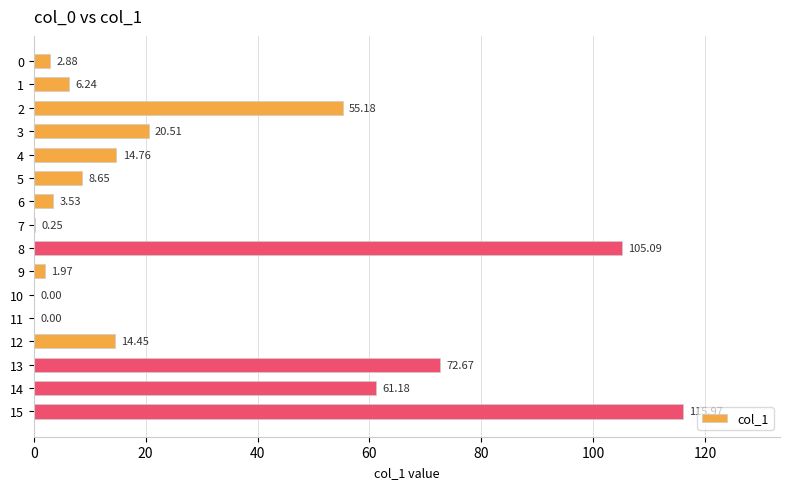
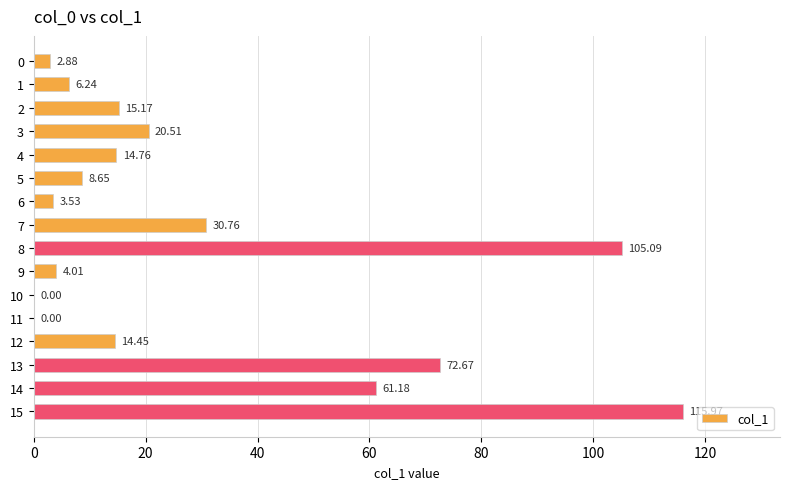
2: 55.18 -> 15.17
7: 0.25 -> 30.76
9: 1.97 -> 4.01
